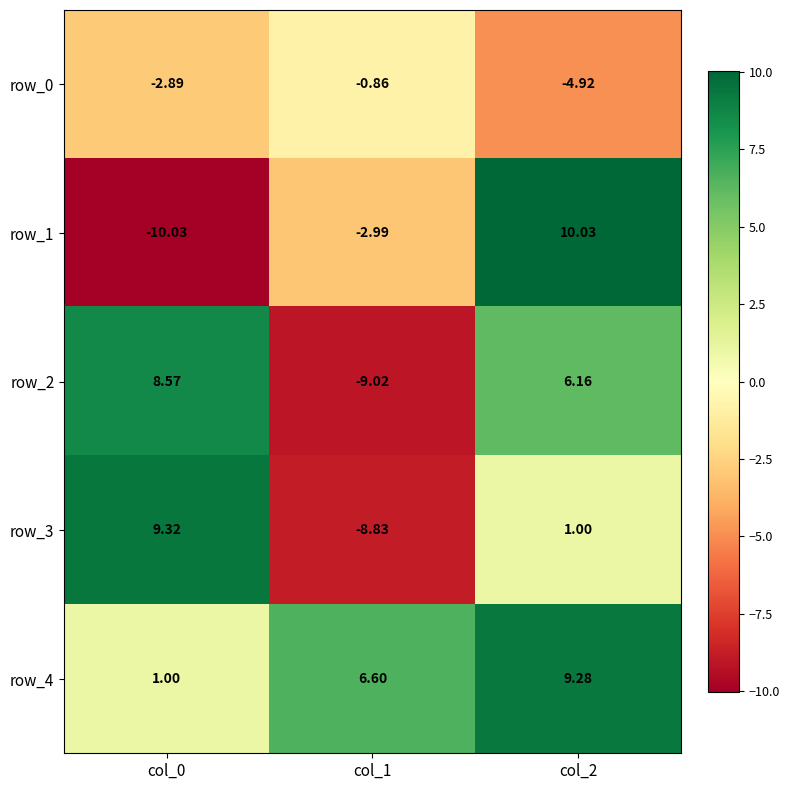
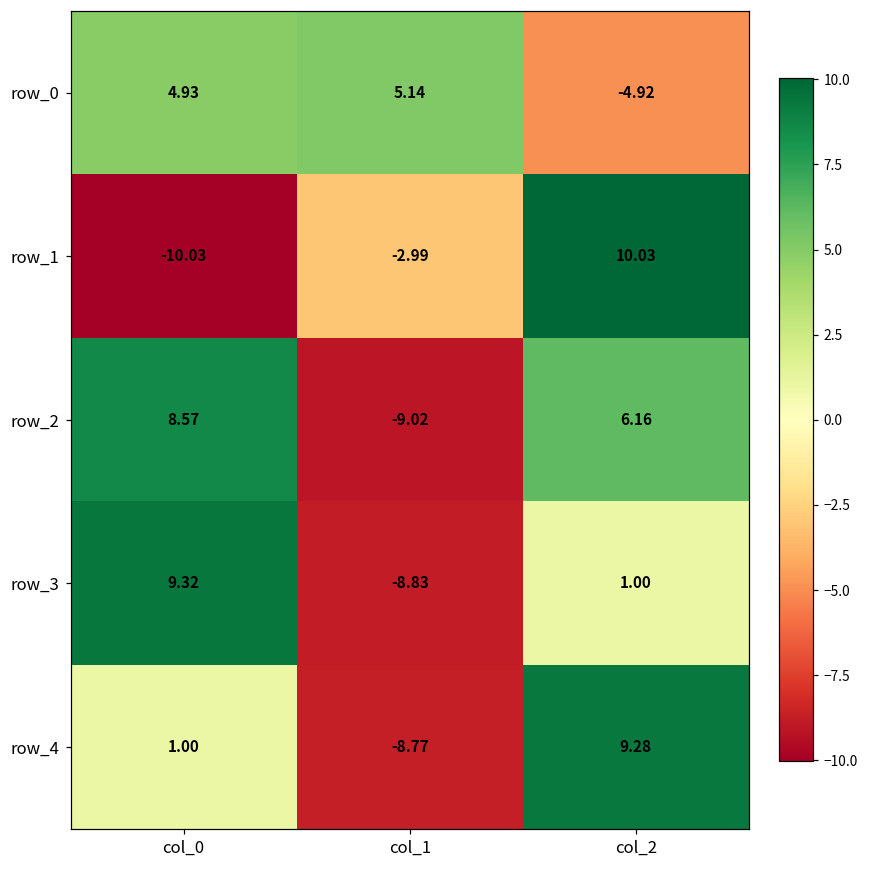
row_0, col_0: -2.89 -> 4.93
row_0, col_1: -0.86 -> 5.14
row_4, col_1: 6.60 -> -8.77
